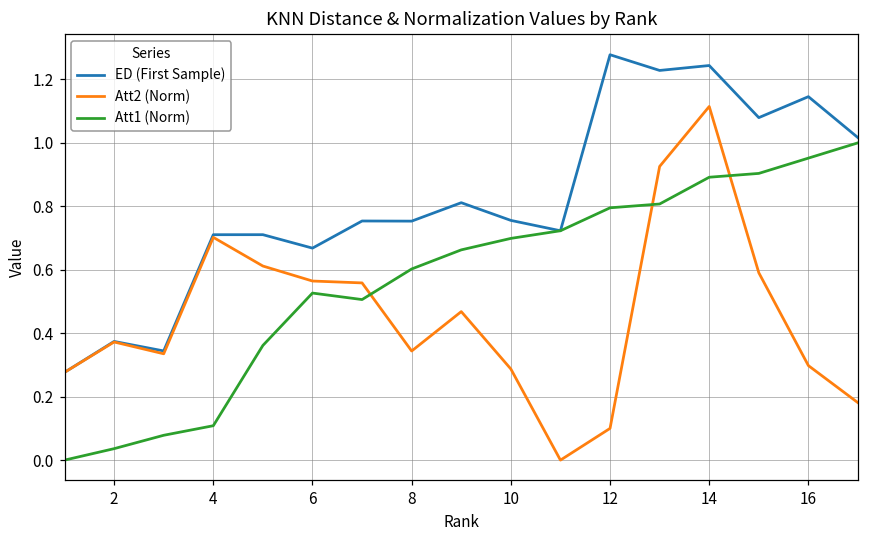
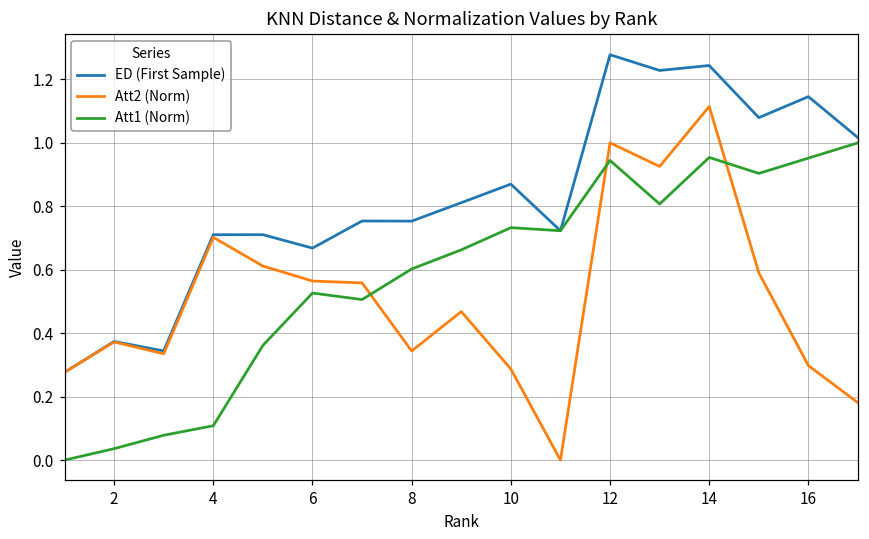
ED (First Sample), 10: 0.76 -> 0.87
Att1 (Norm), 10: 0.70 -> 0.73
Att2 (Norm), 12: 0.1 -> 1.0
Att1 (Norm), 12: 0.80 -> 0.94
Att1 (Norm), 14: 0.89 -> 0.95
